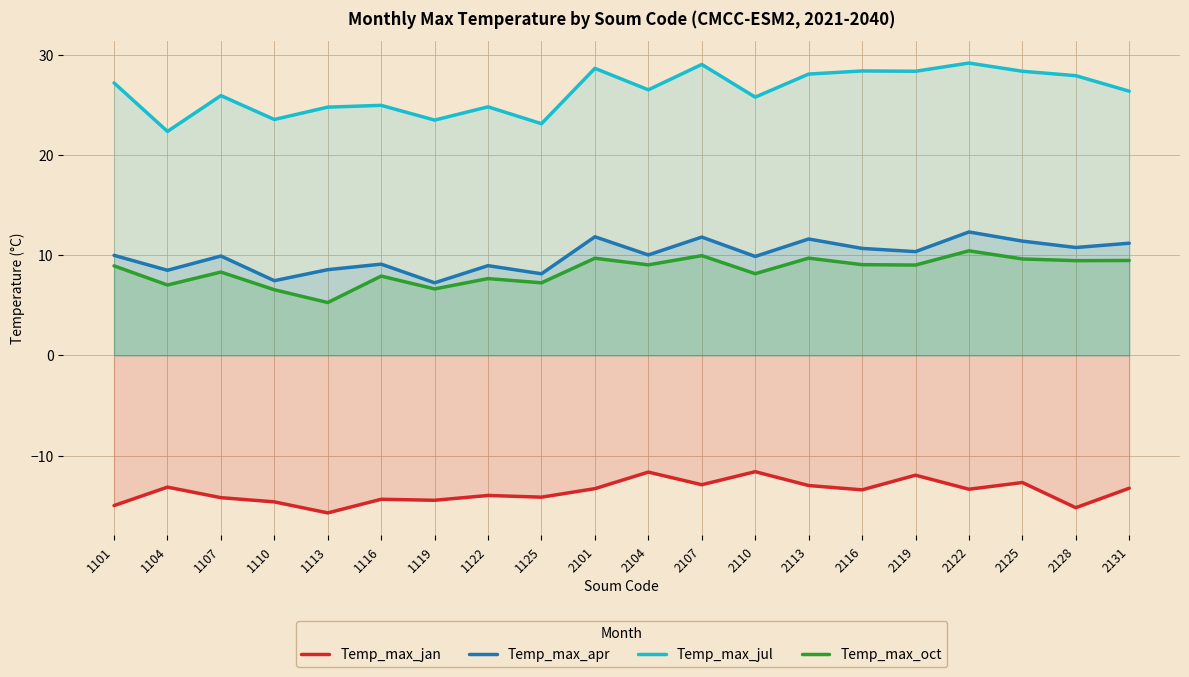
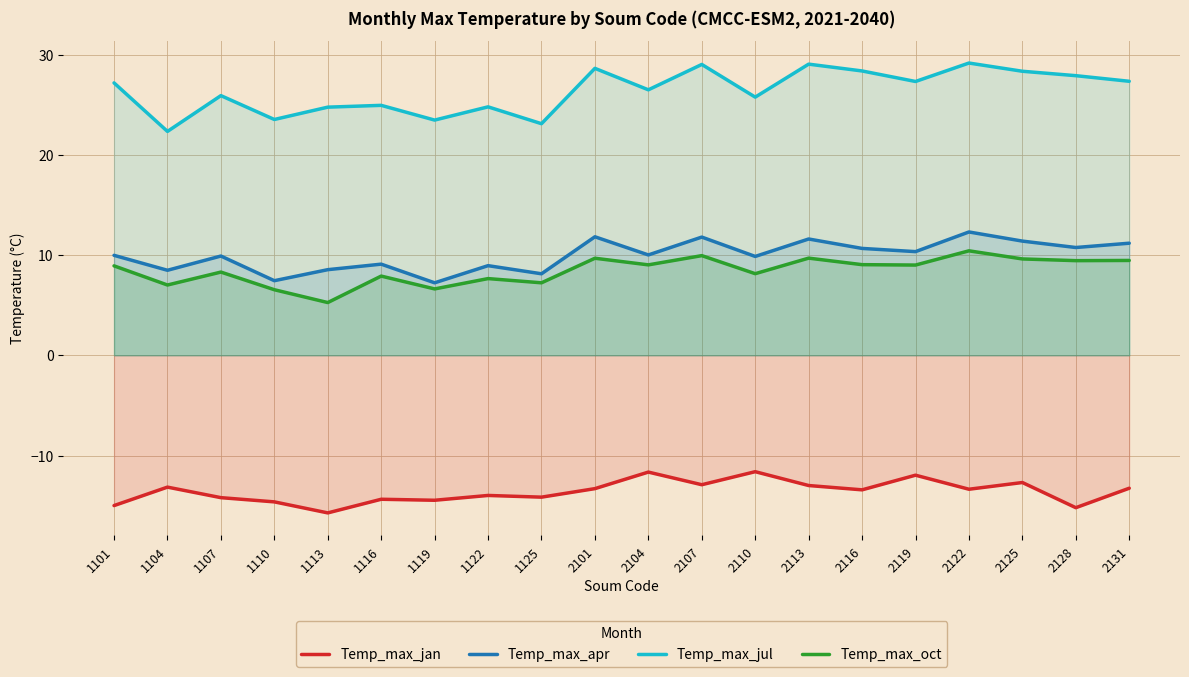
Temp_max_jul, 2113: 28.1 -> 29.0
Temp_max_jul, 2119: 28.3 -> 27.3
Temp_max_jul, 2131: 26.3 -> 27.3
